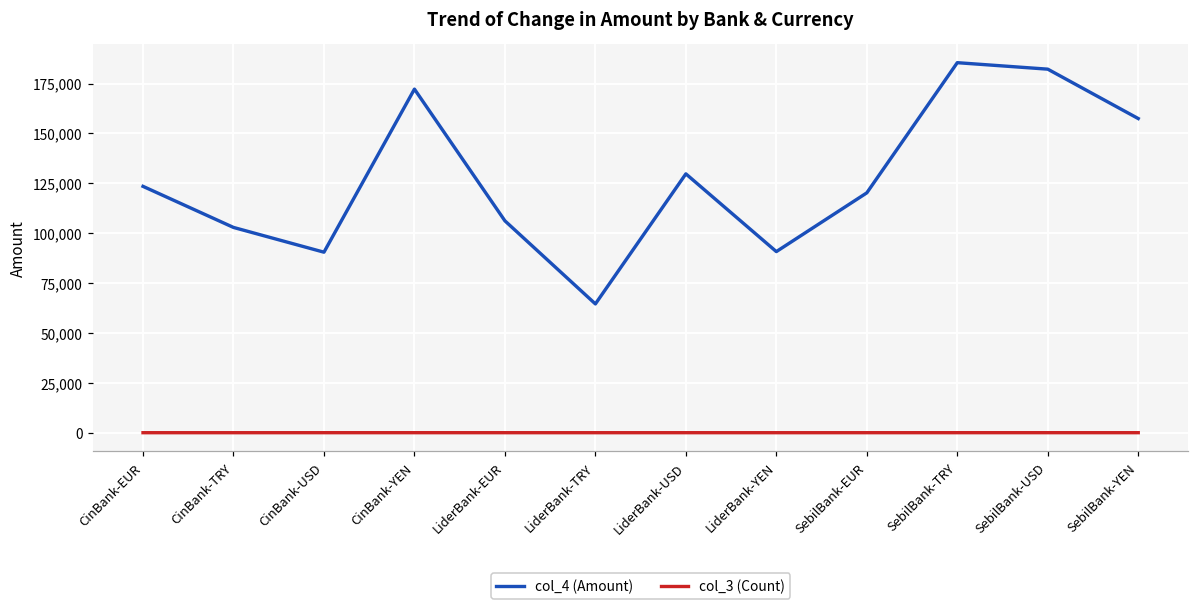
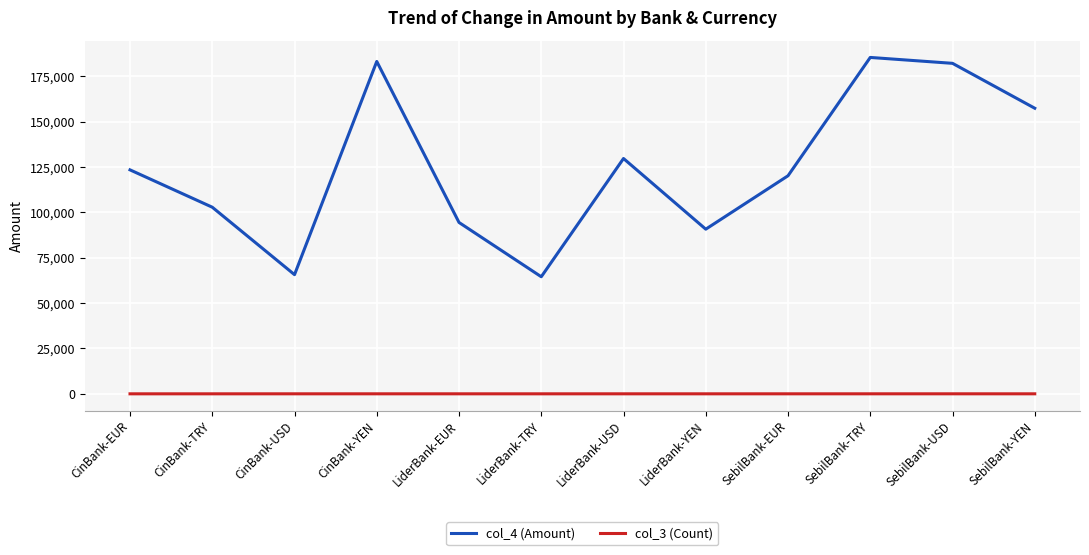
col_4 (Amount), CinBank-USD: 91,000 -> 66,000
col_4 (Amount), CinBank-YEN: 172,000 -> 183,000
col_4 (Amount), LiderBank-EUR: 106,000 -> 95,000
